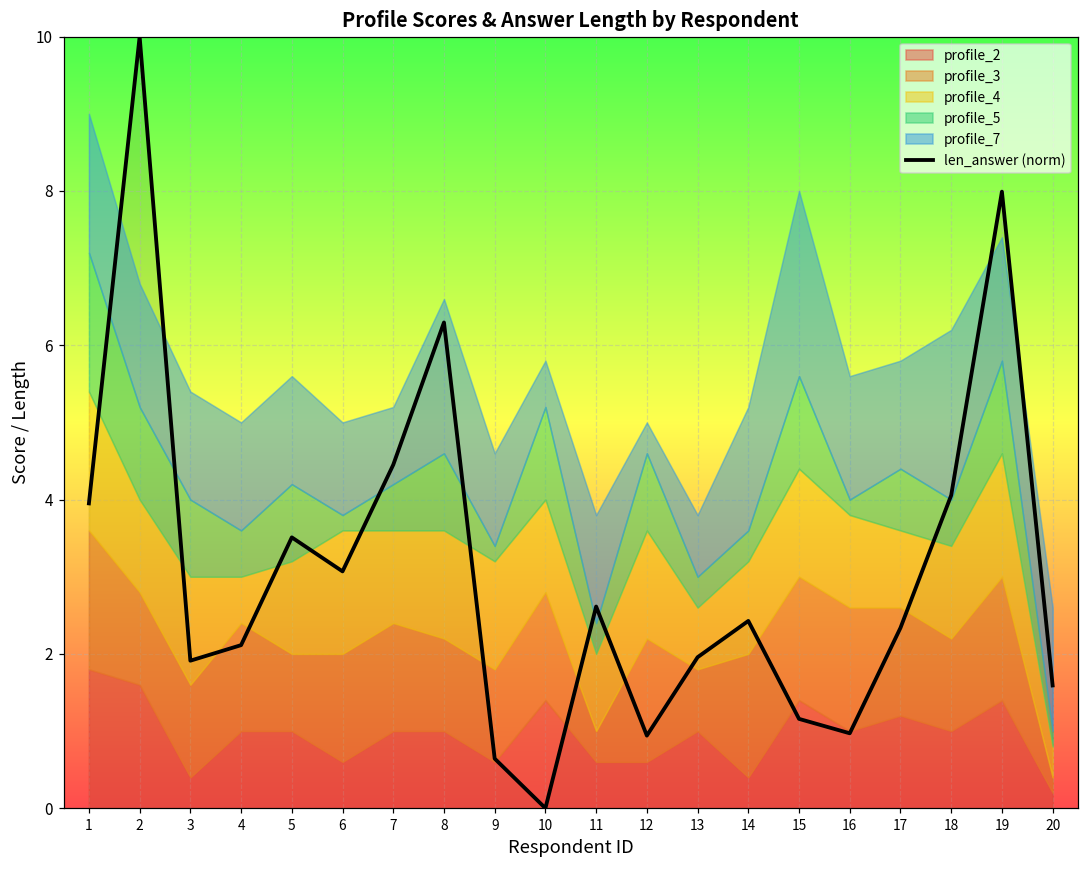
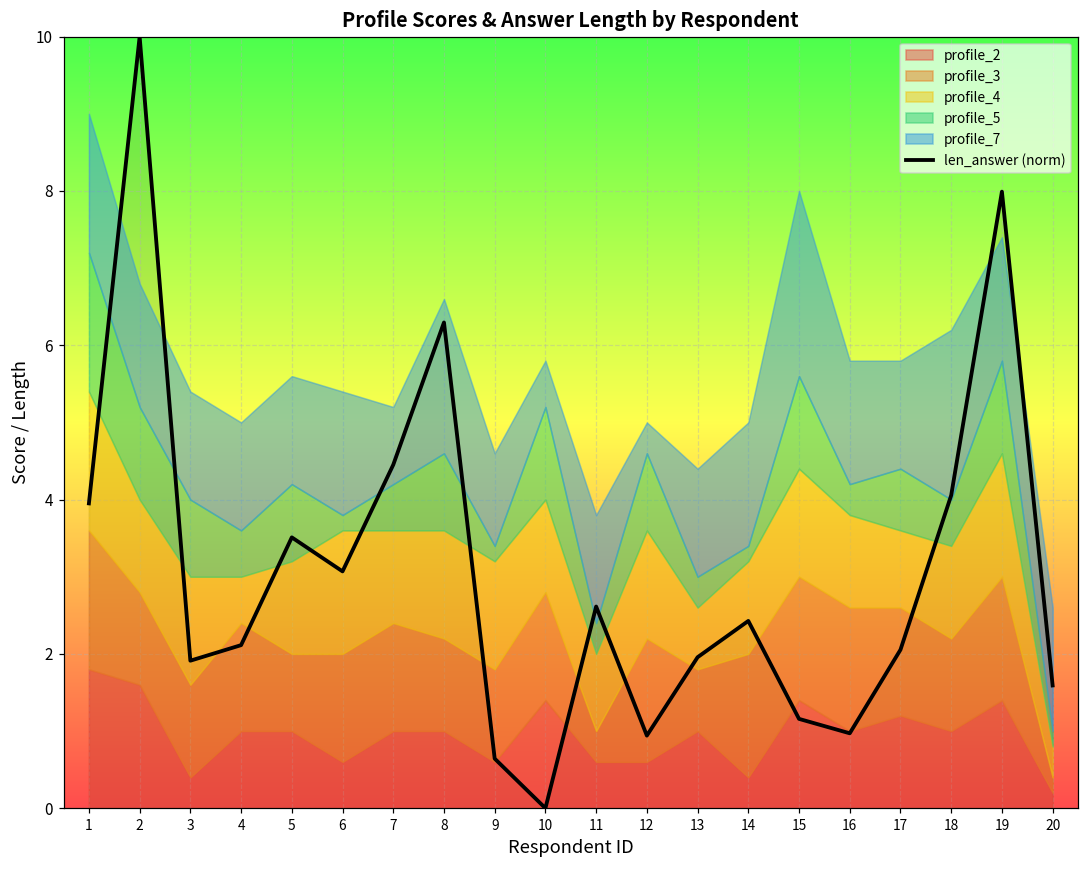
profile_7, 6: 1.2 -> 1.6
profile_7, 13: 0.8 -> 1.4
profile_5, 14: 0.4 -> 0.2
profile_5, 16: 0.2 -> 0.4
len_answer (norm), 17: 2.3 -> 2.1
